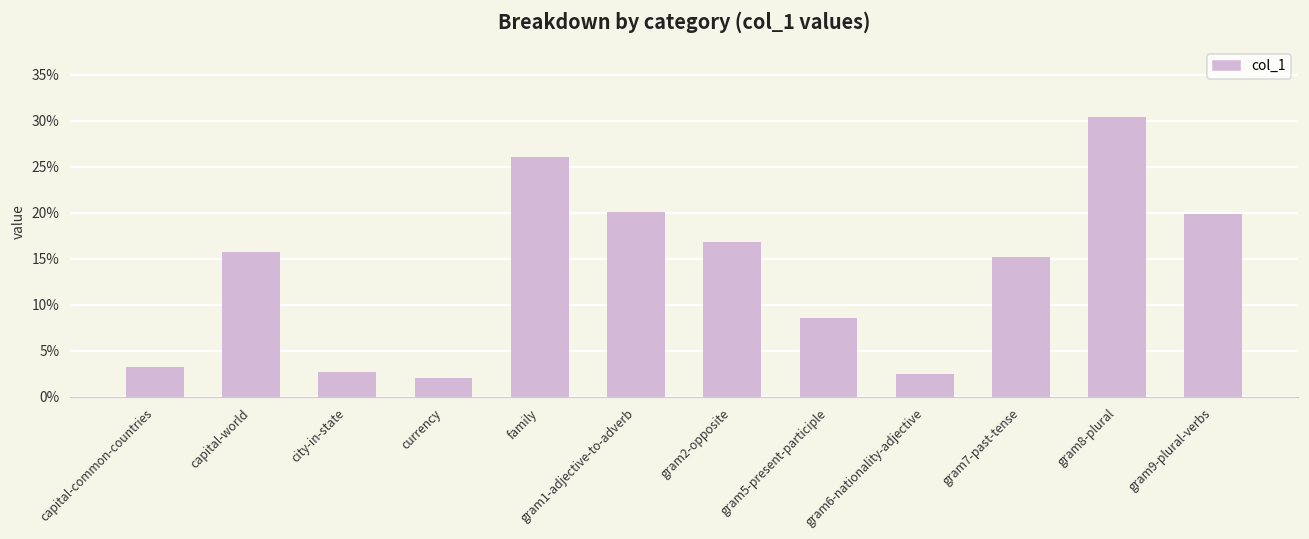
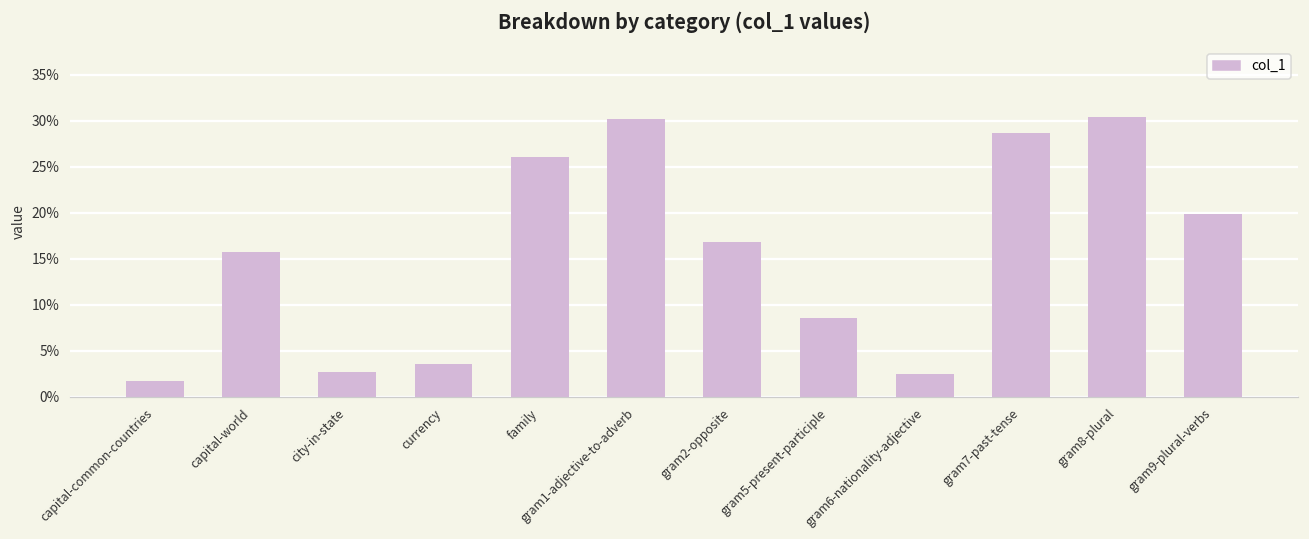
capital-common-countries: 3% -> 2%
currency: 2% -> 4%
gram1-adjective-to-adverb: 20% -> 30%
gram7-past-tense: 15% -> 29%
